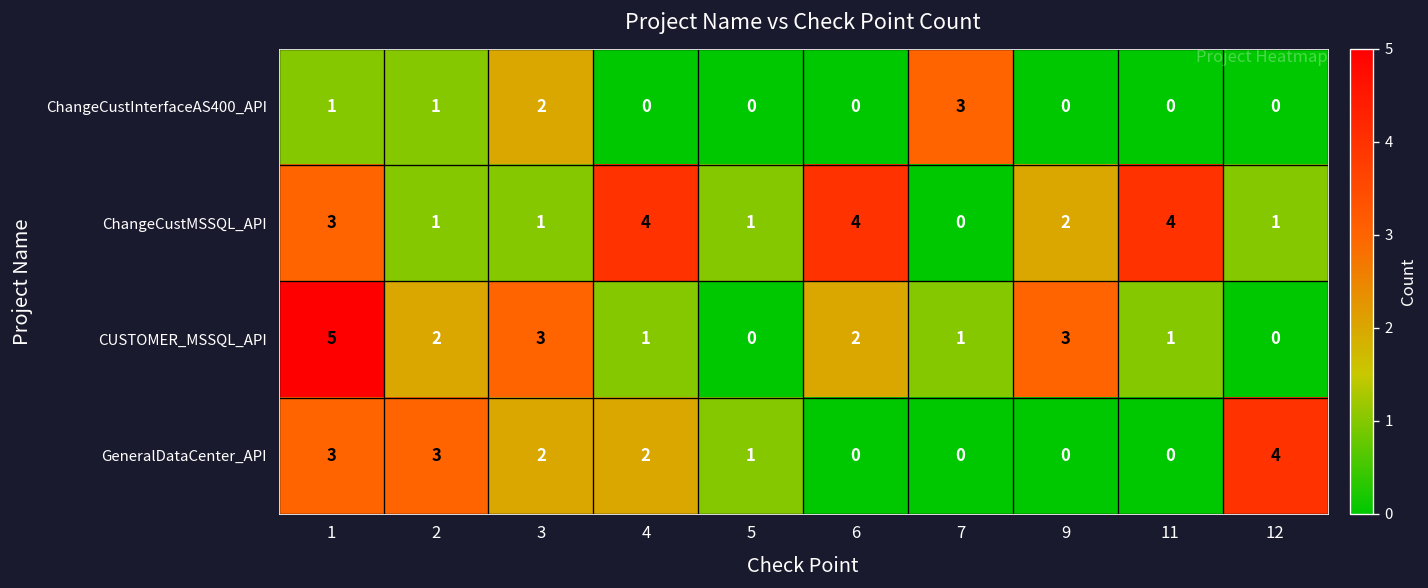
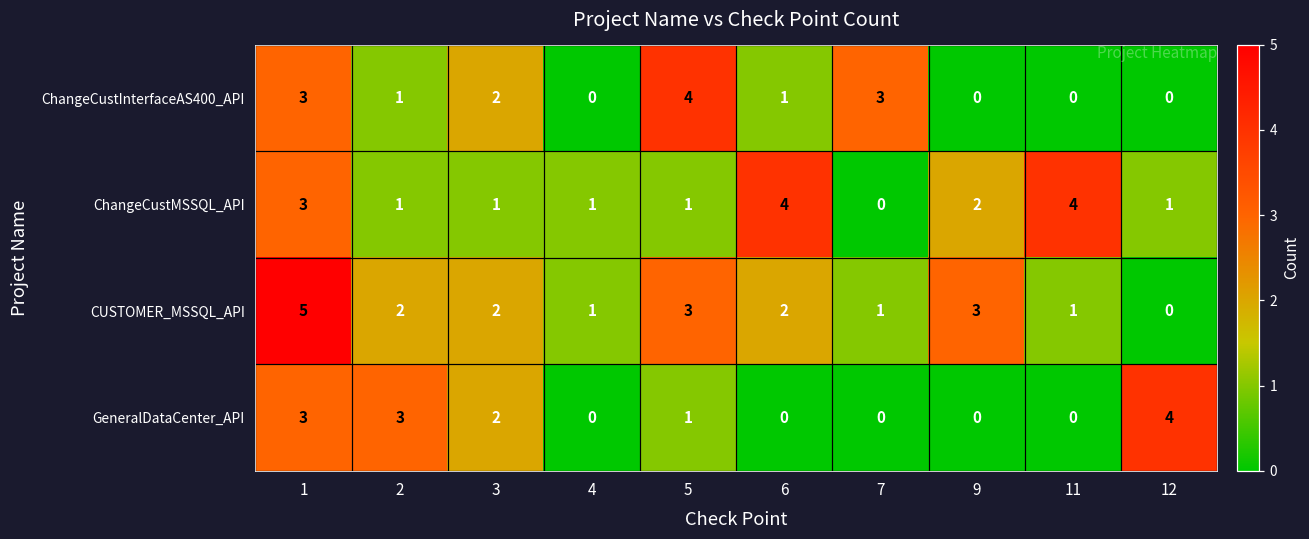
ChangeCustInterfaceAS400_API, 1: 1 -> 3
ChangeCustInterfaceAS400_API, 5: 0 -> 4
ChangeCustInterfaceAS400_API, 6: 0 -> 1
ChangeCustMSSQL_API, 4: 4 -> 1
CUSTOMER_MSSQL_API, 3: 3 -> 2
CUSTOMER_MSSQL_API, 5: 0 -> 3
GeneralDataCenter_API, 4: 2 -> 0
